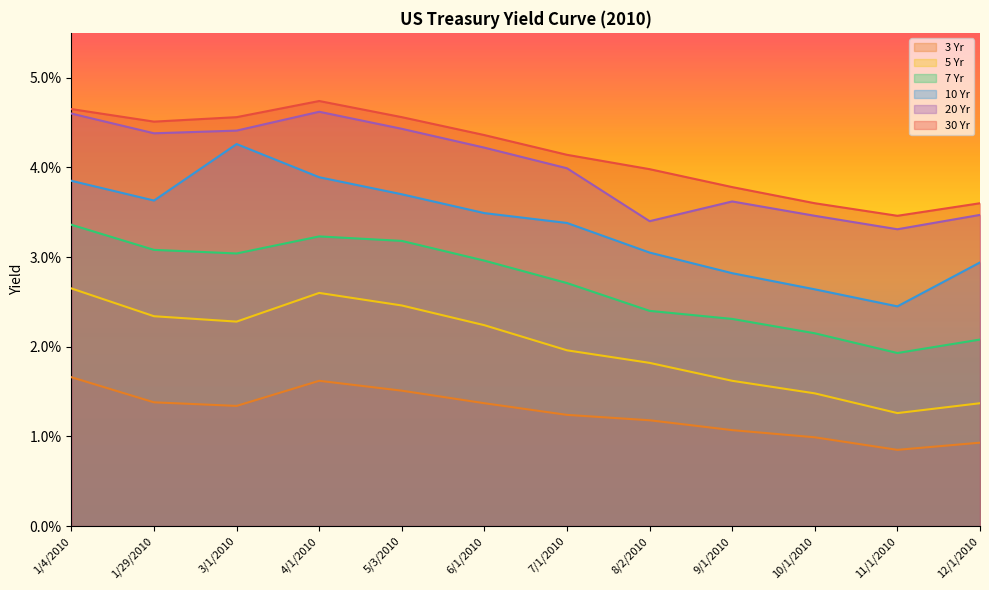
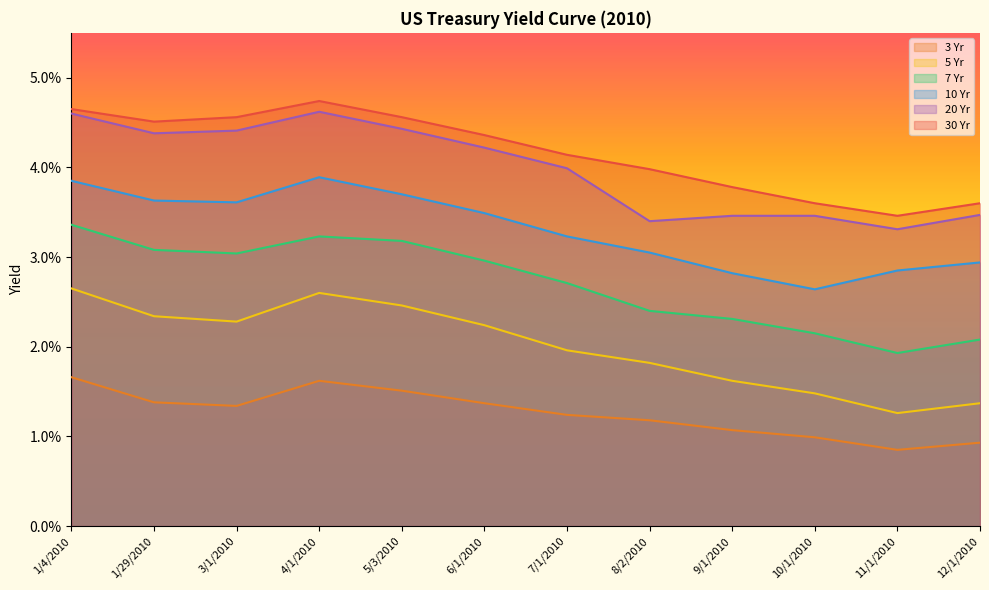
10 Yr, 3/1/2010: 4.3% -> 3.6%
10 Yr, 7/1/2010: 3.4% -> 3.2%
20 Yr, 9/1/2010: 3.6% -> 3.5%
10 Yr, 11/1/2010: 2.5% -> 2.9%
